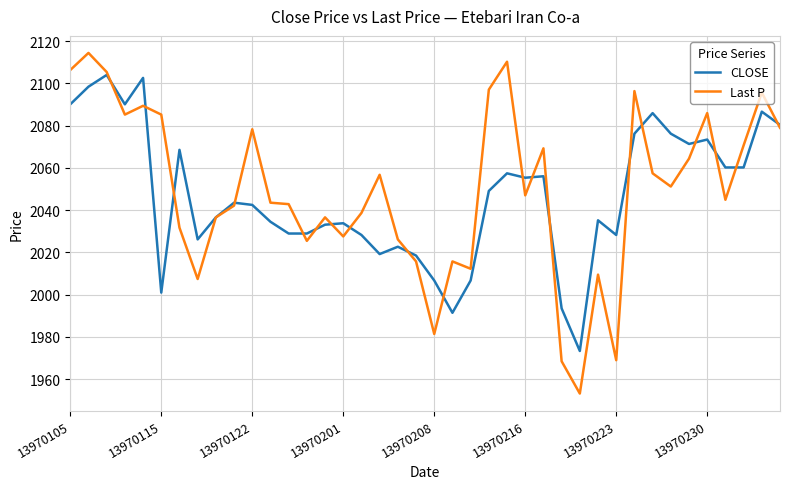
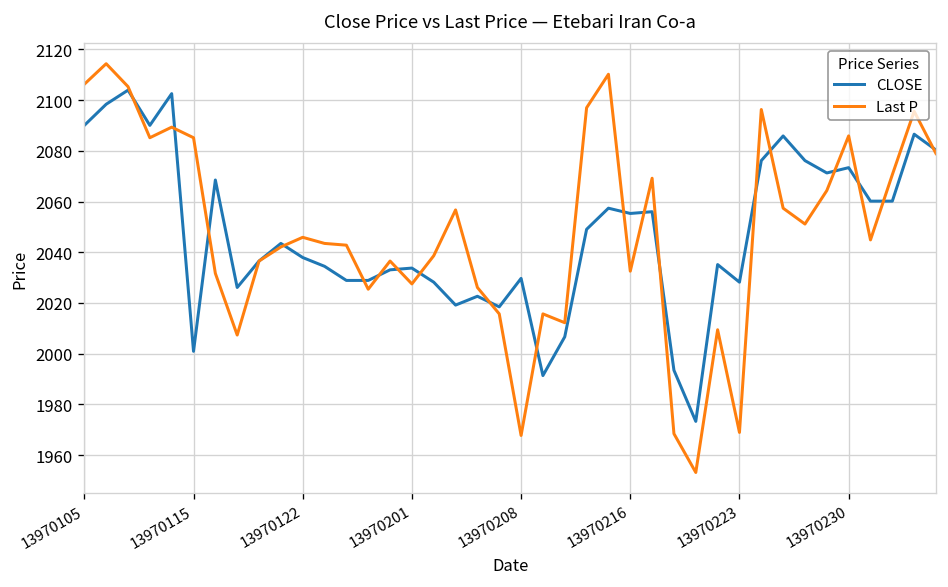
CLOSE, 13970122: 2042 -> 2038
Last P, 13970122: 2078 -> 2046
CLOSE, 13970208: 2007 -> 2030
Last P, 13970208: 1981 -> 1968
Last P, 13970216: 2047 -> 2033
